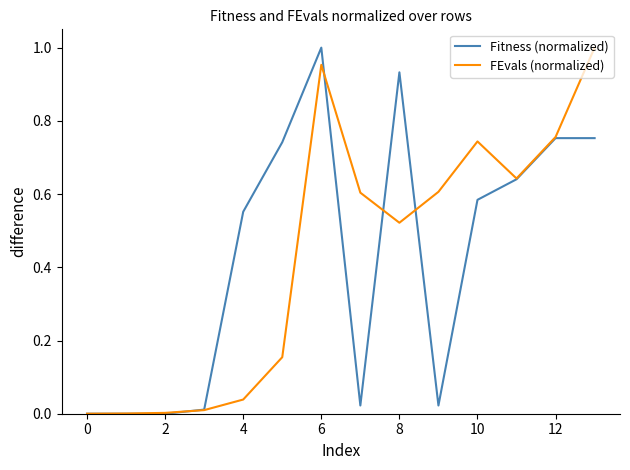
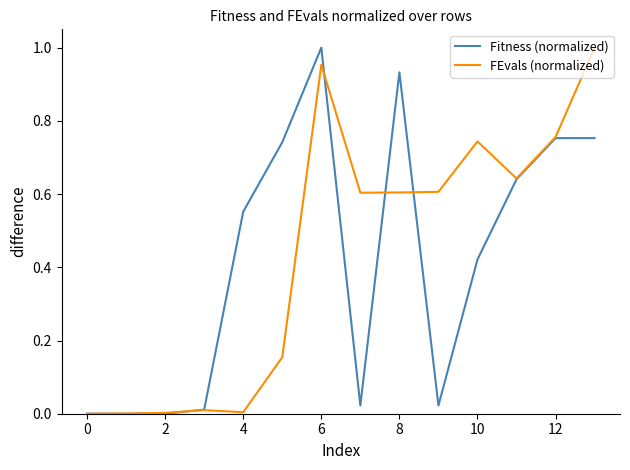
FEvals (normalized), 4: 0.04 -> 0.00
FEvals (normalized), 8: 0.52 -> 0.60
Fitness (normalized), 10: 0.58 -> 0.42
